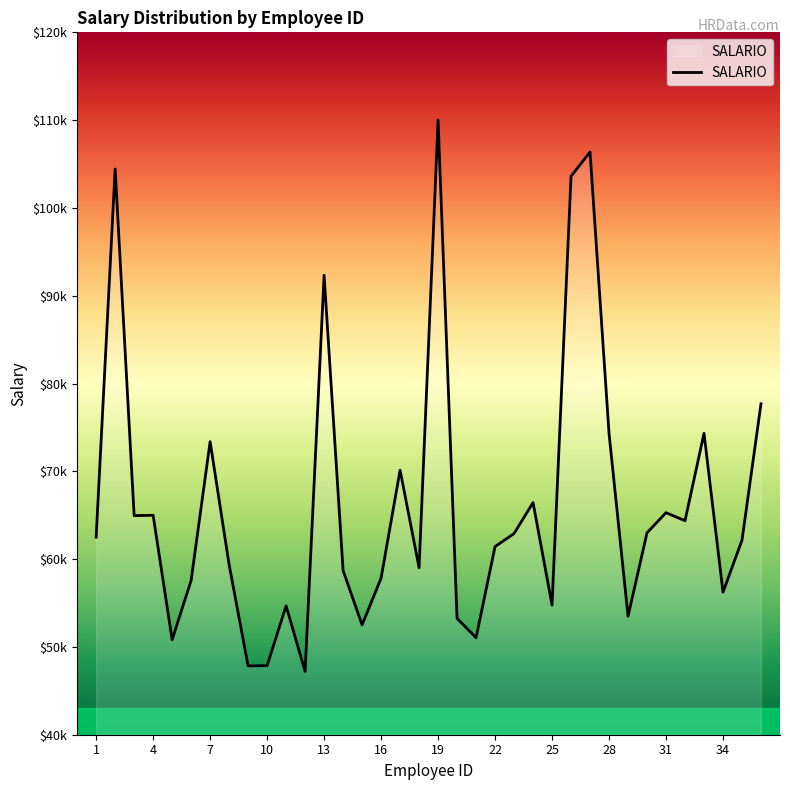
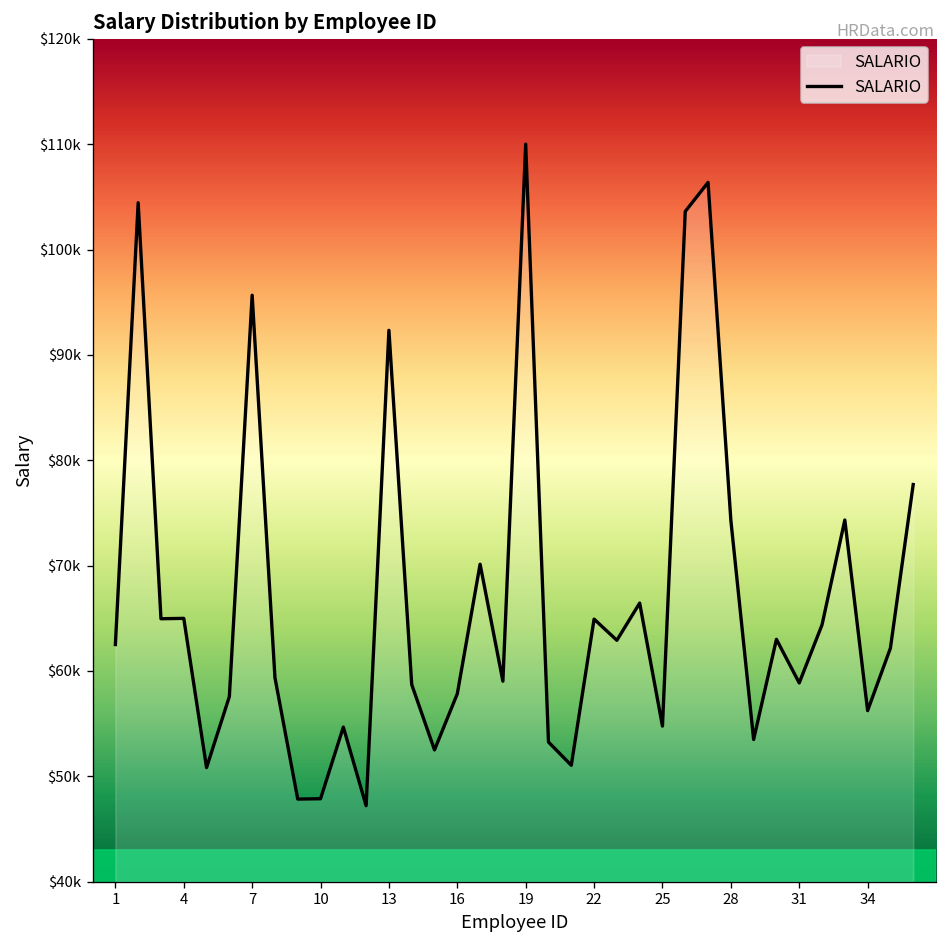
7: $73000 -> $96000
22: $61000 -> $65000
31: $65000 -> $59000
